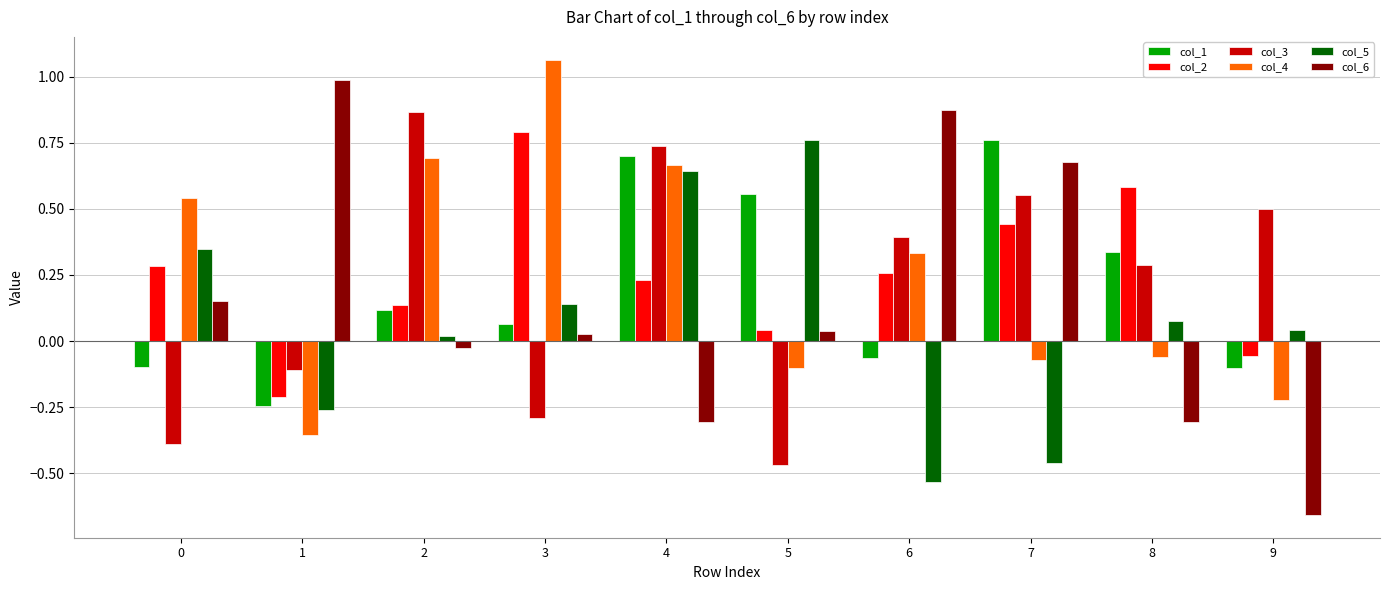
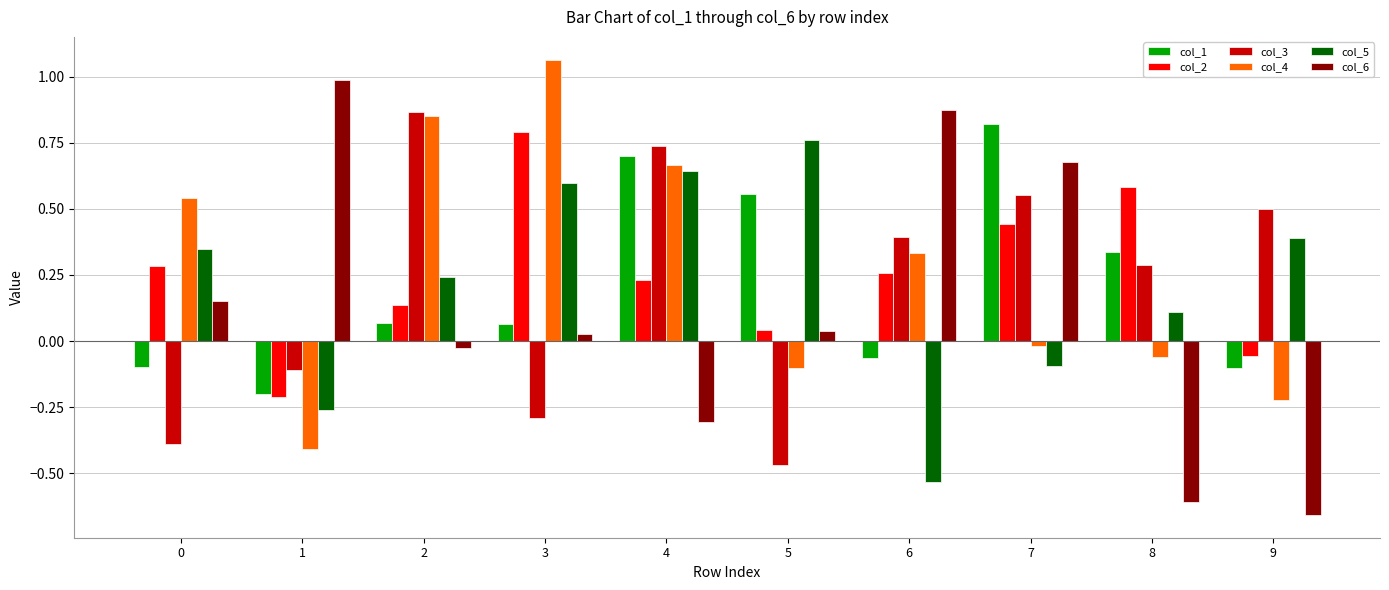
col_1, 1: -0.25 -> -0.20
col_4, 1: -0.36 -> -0.41
col_1, 2: 0.12 -> 0.07
col_4, 2: 0.69 -> 0.85
col_5, 2: 0.02 -> 0.24
col_5, 3: 0.14 -> 0.60
col_1, 7: 0.76 -> 0.82
col_4, 7: -0.07 -> -0.02
col_5, 7: -0.46 -> -0.09
col_5, 8: 0.08 -> 0.11
col_6, 8: -0.31 -> -0.61
col_5, 9: 0.04 -> 0.39
